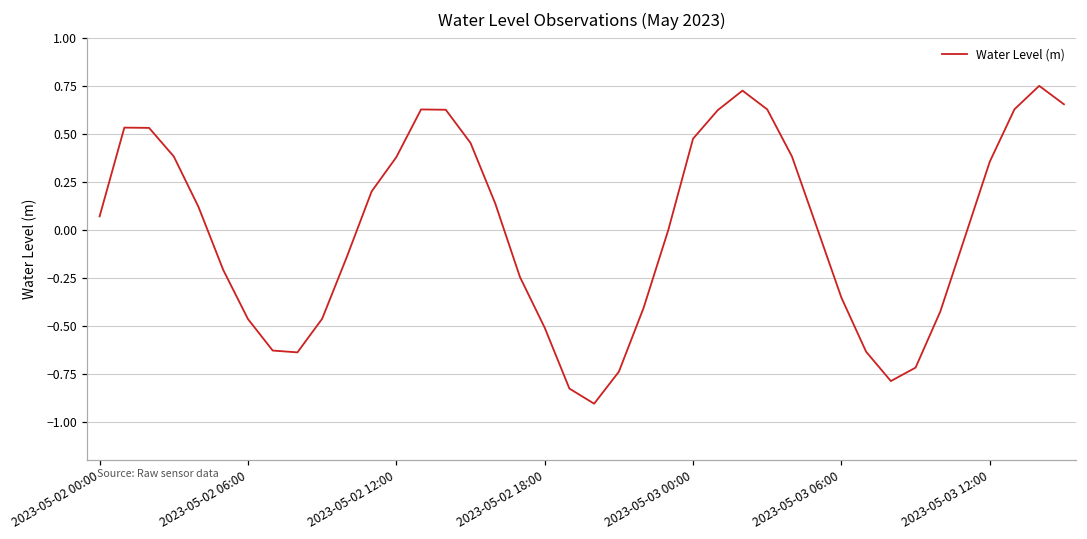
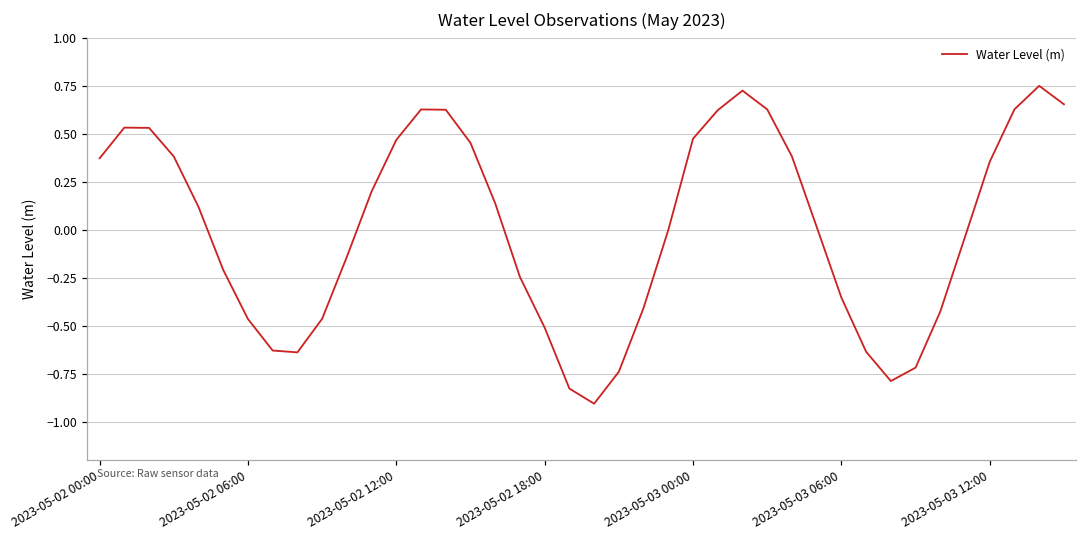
2023-05-02 00:00: 0.07 -> 0.37
2023-05-02 12:00: 0.38 -> 0.47
